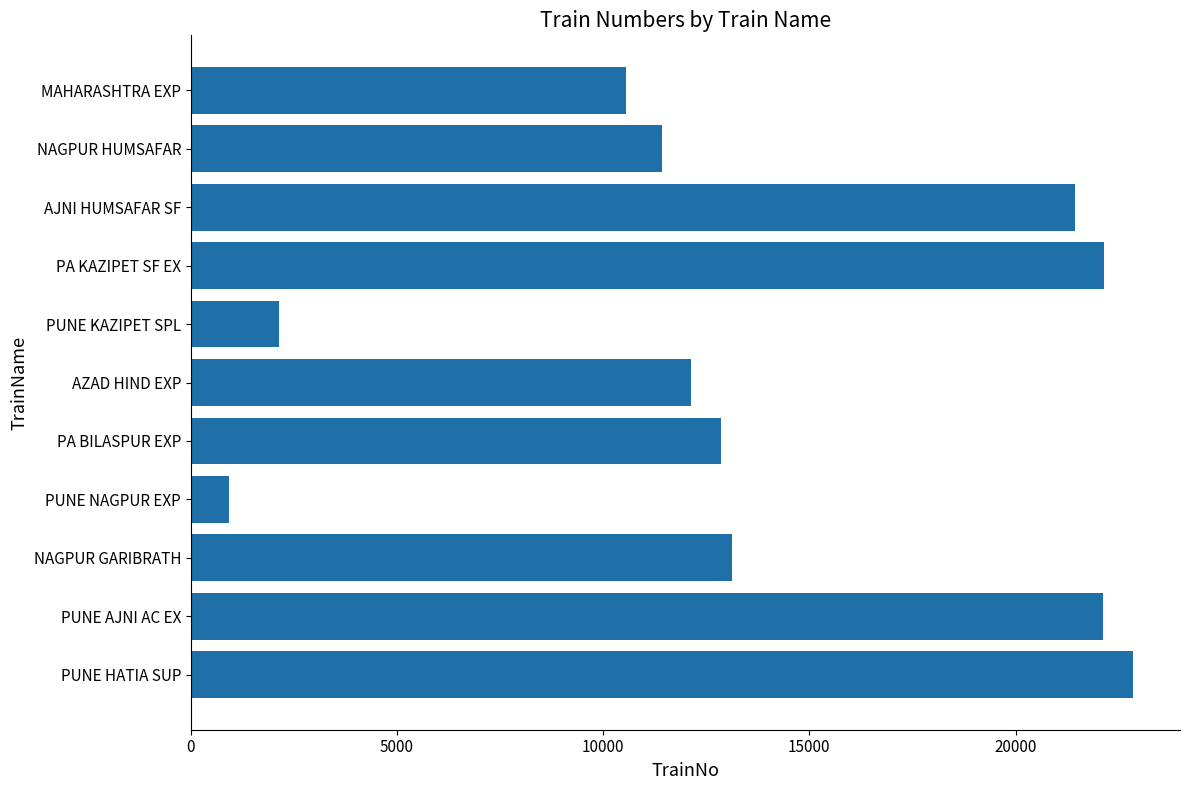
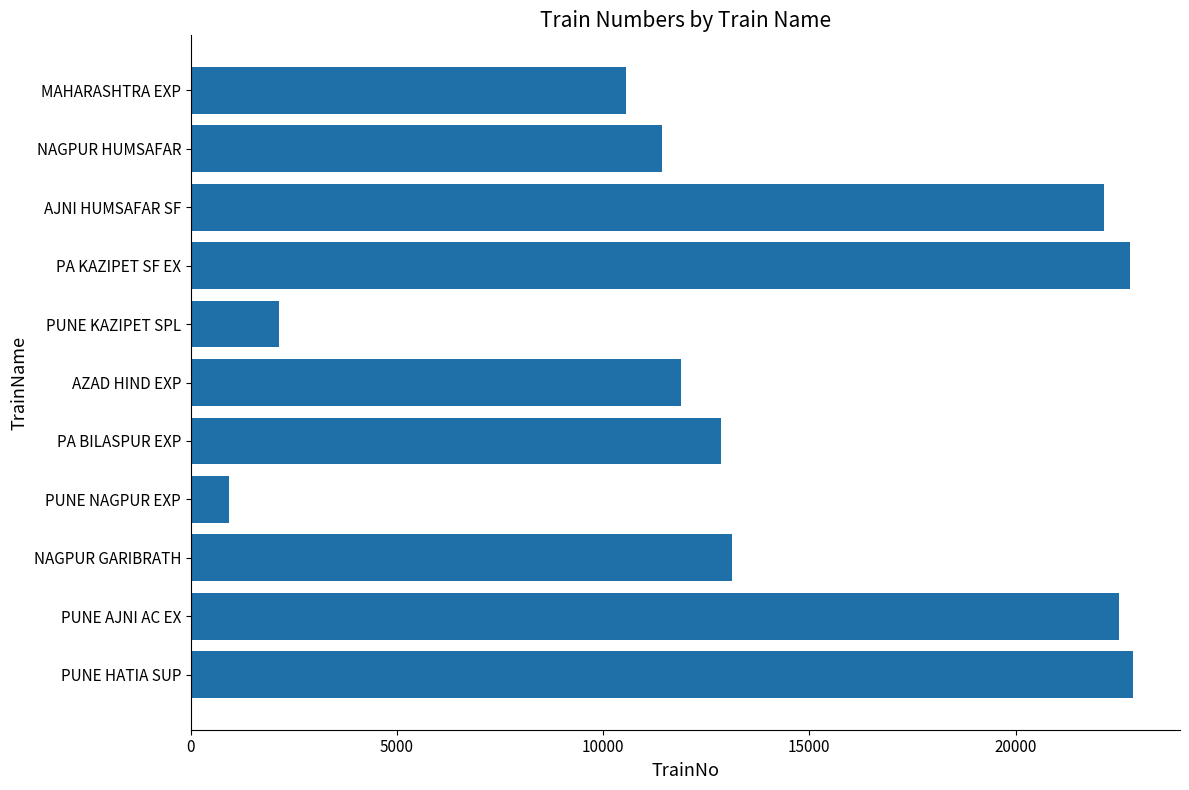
AJNI HUMSAFAR SF: 21500 -> 22100
PA KAZIPET SF EX: 22200 -> 22800
AZAD HIND EXP: 12100 -> 11900
PUNE AJNI AC EX: 22100 -> 22500
